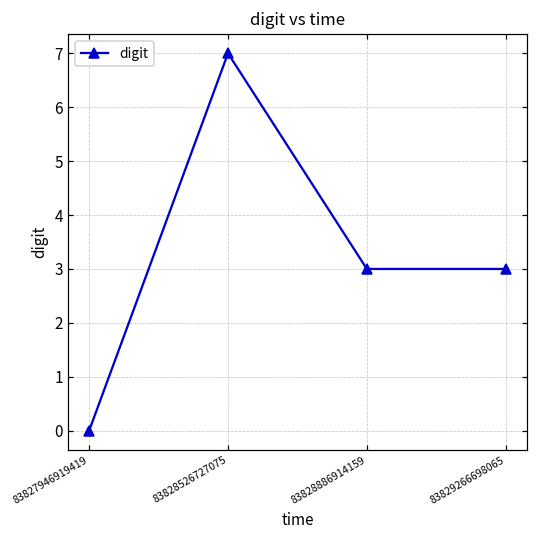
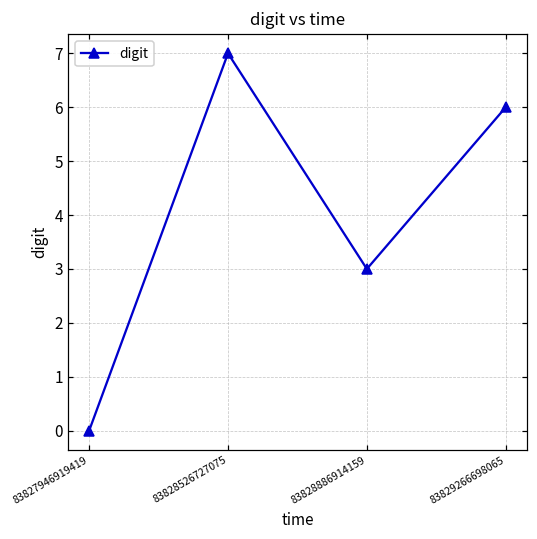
83829266698065: 3 -> 6
